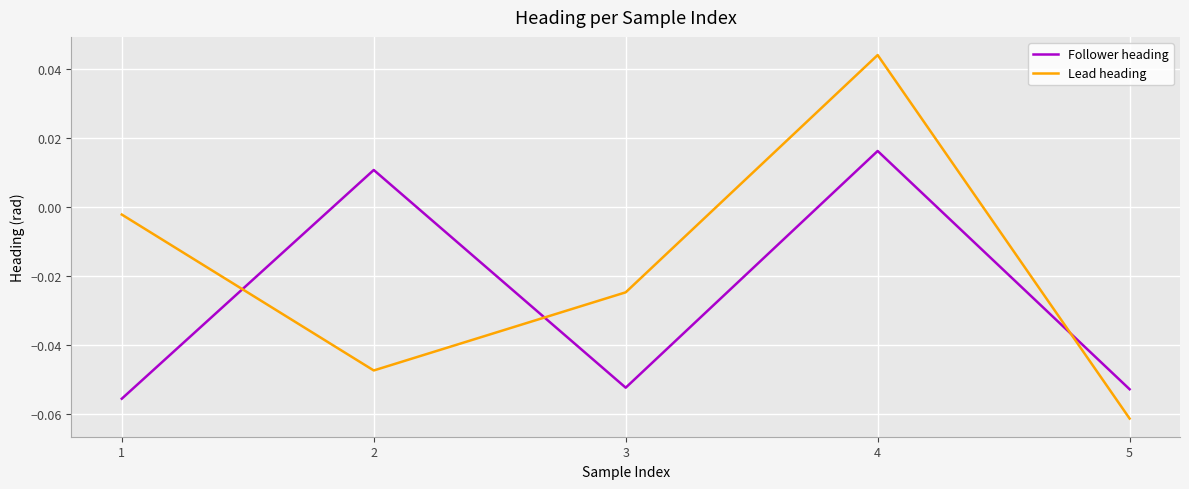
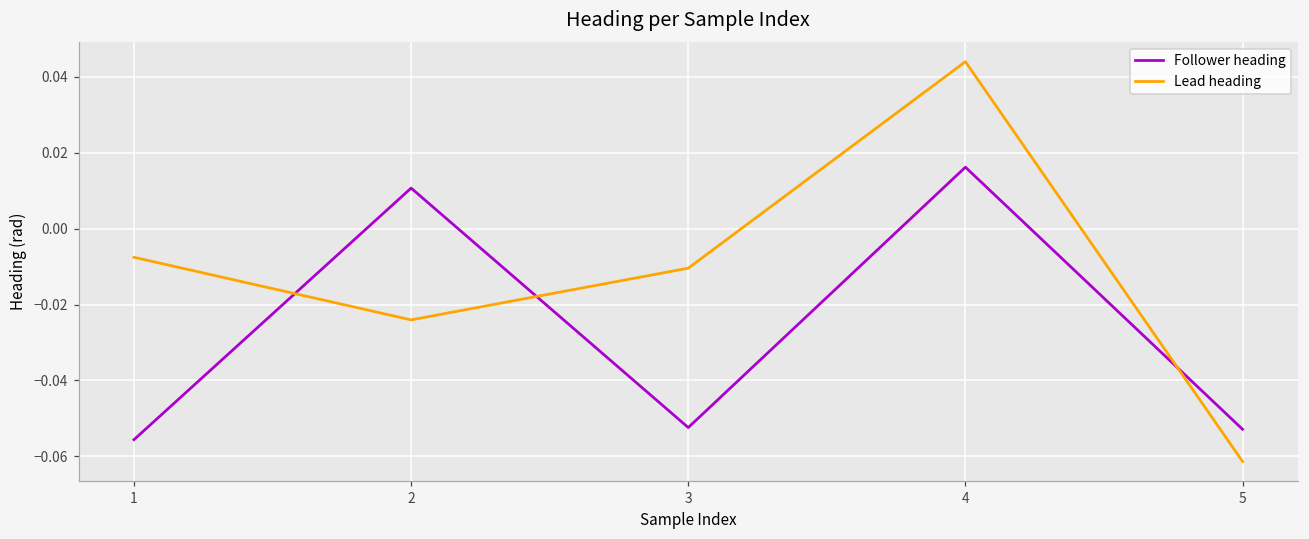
Lead heading, 1: -0.002 -> -0.008
Lead heading, 2: -0.047 -> -0.024
Lead heading, 3: -0.025 -> -0.010
